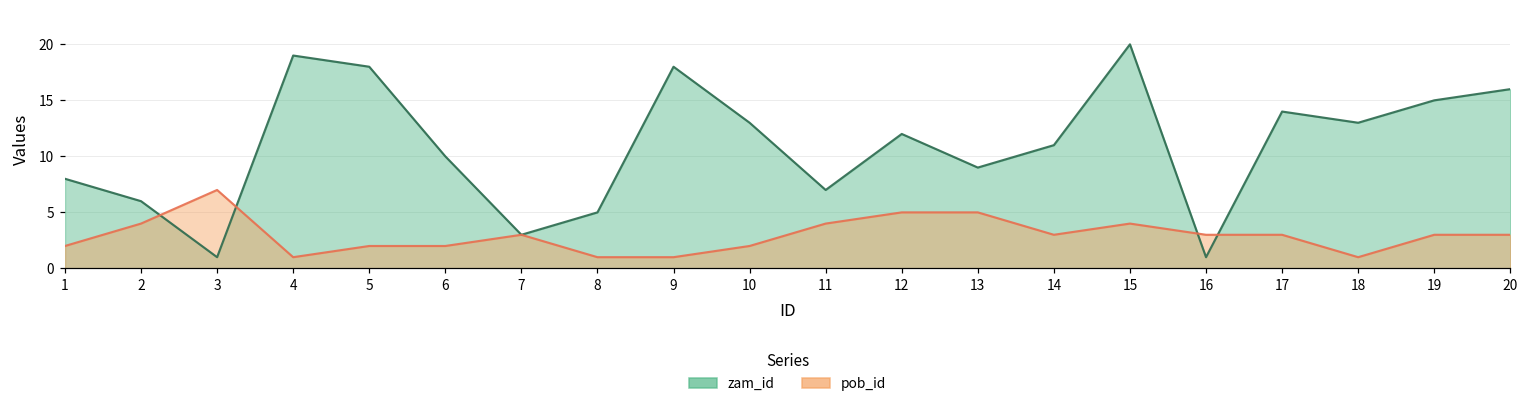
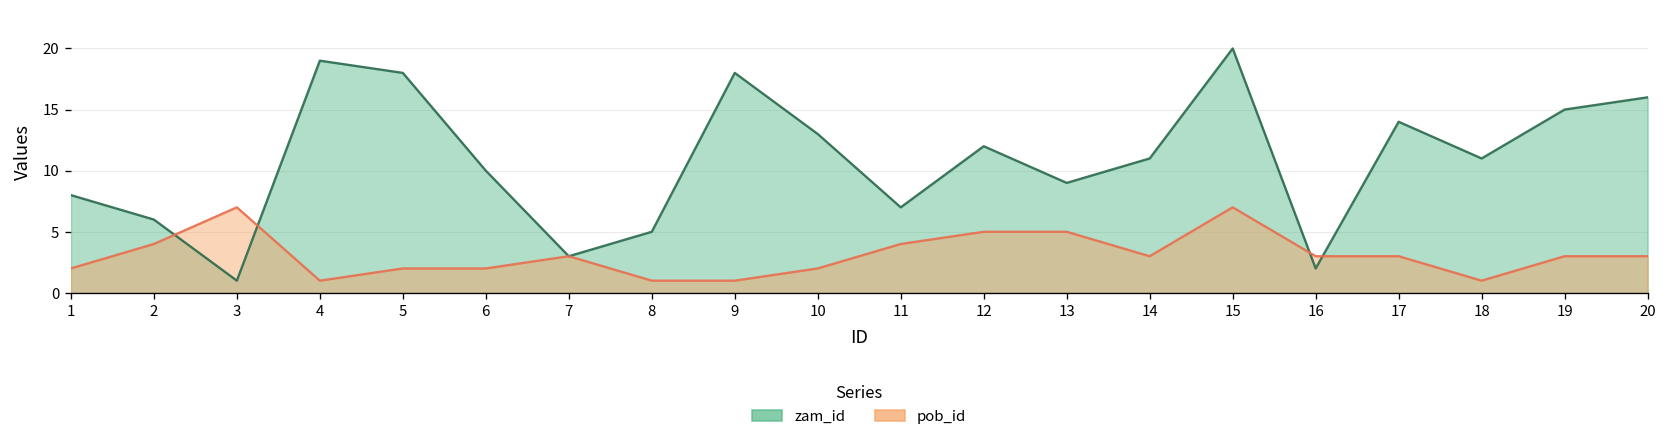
pob_id, 15: 4 -> 7
zam_id, 16: 1 -> 2
zam_id, 18: 13 -> 11
